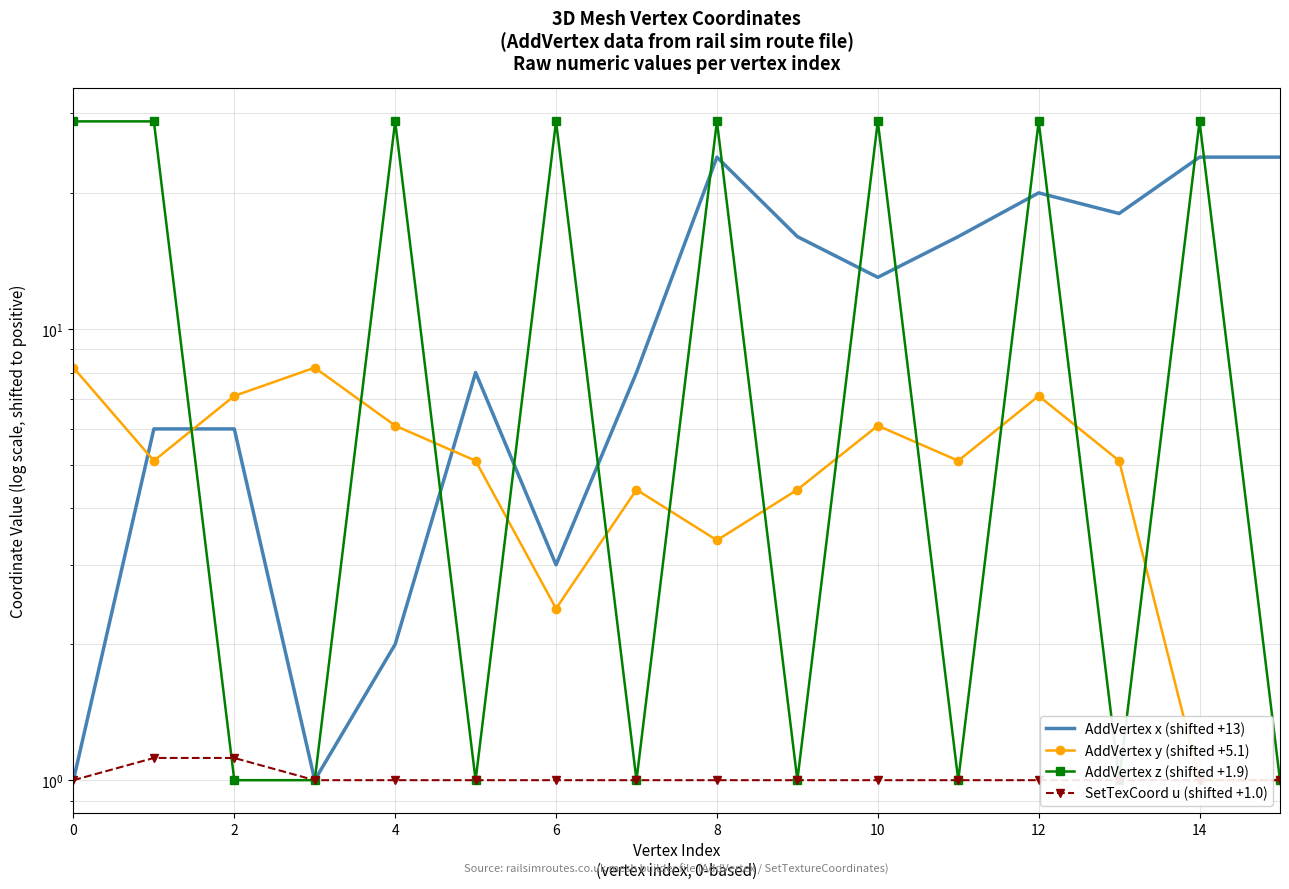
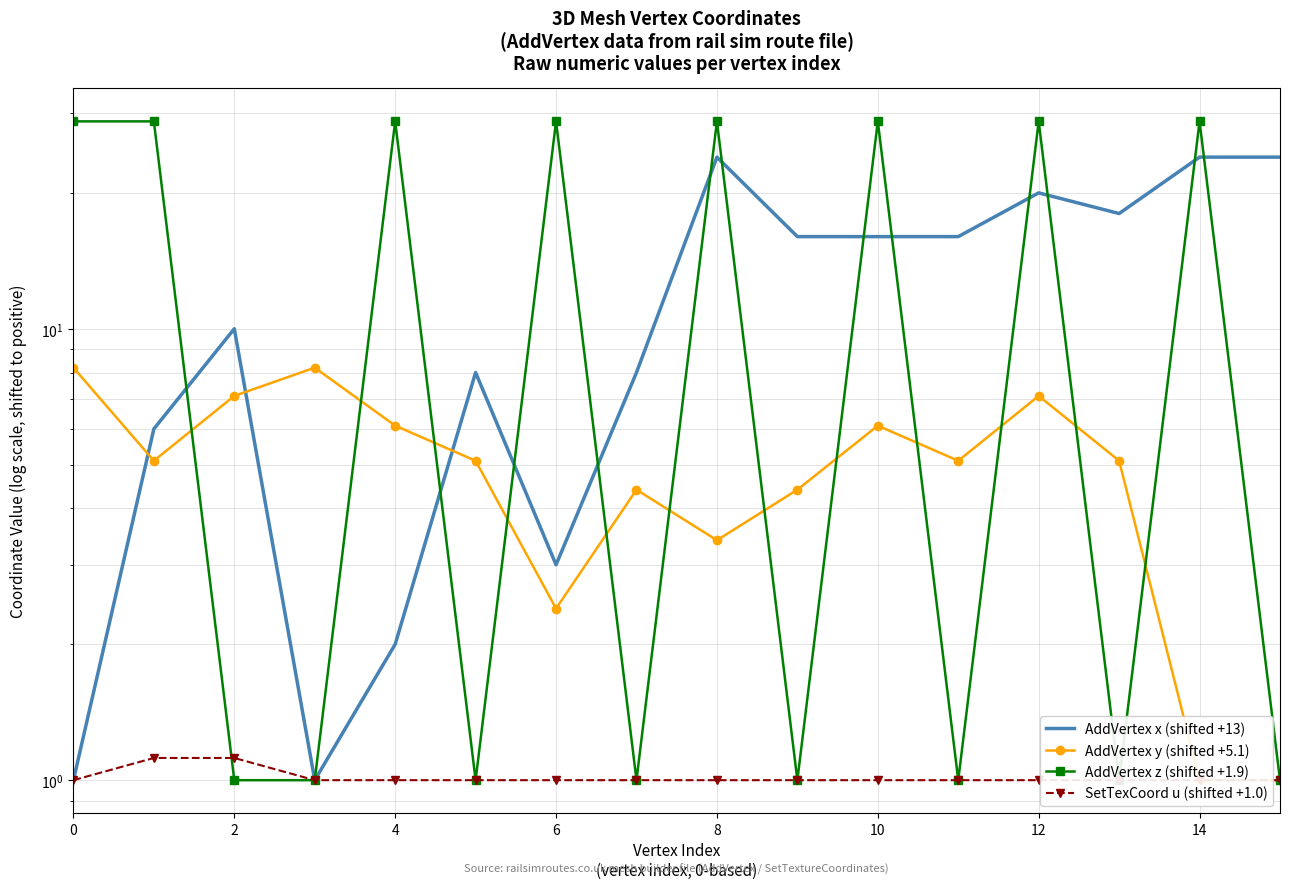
AddVertex x (shifted +13), 2: 6.0 -> 10.0
AddVertex x (shifted +13), 10: 13.0 -> 16.0
